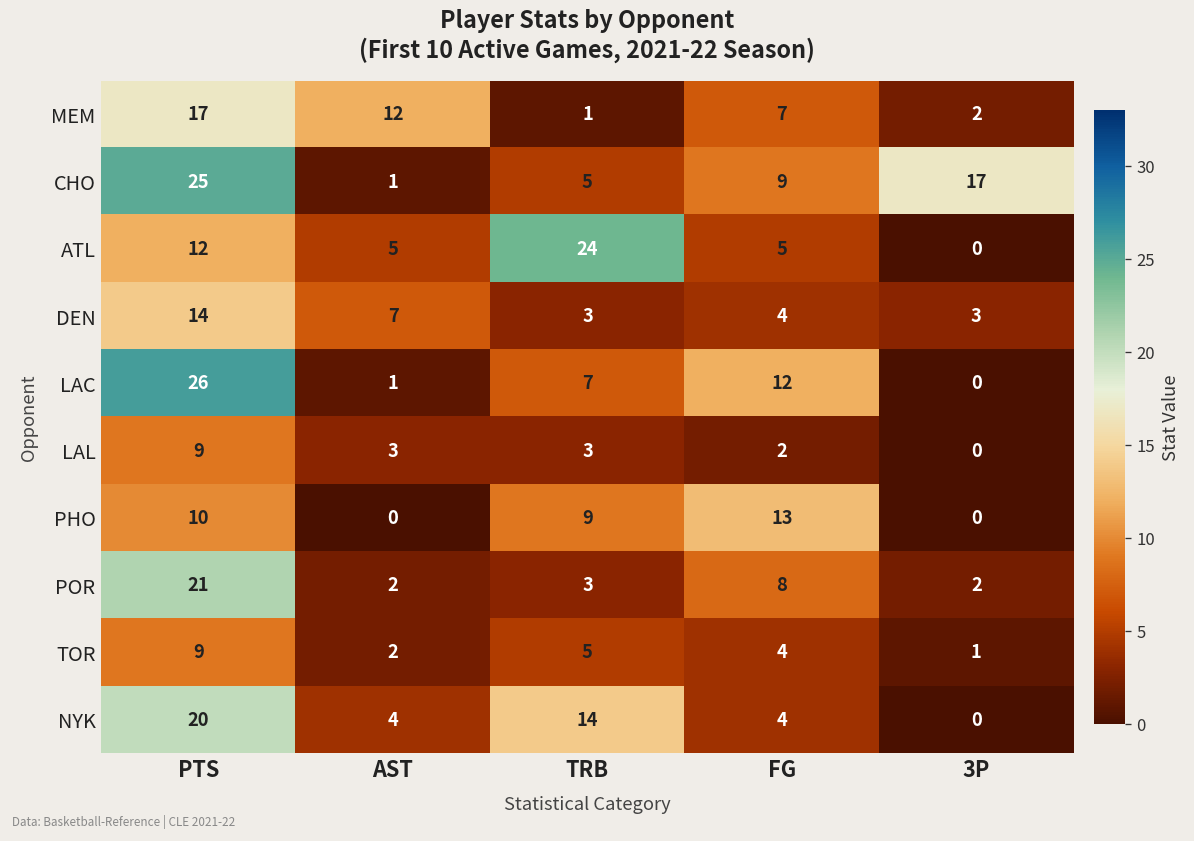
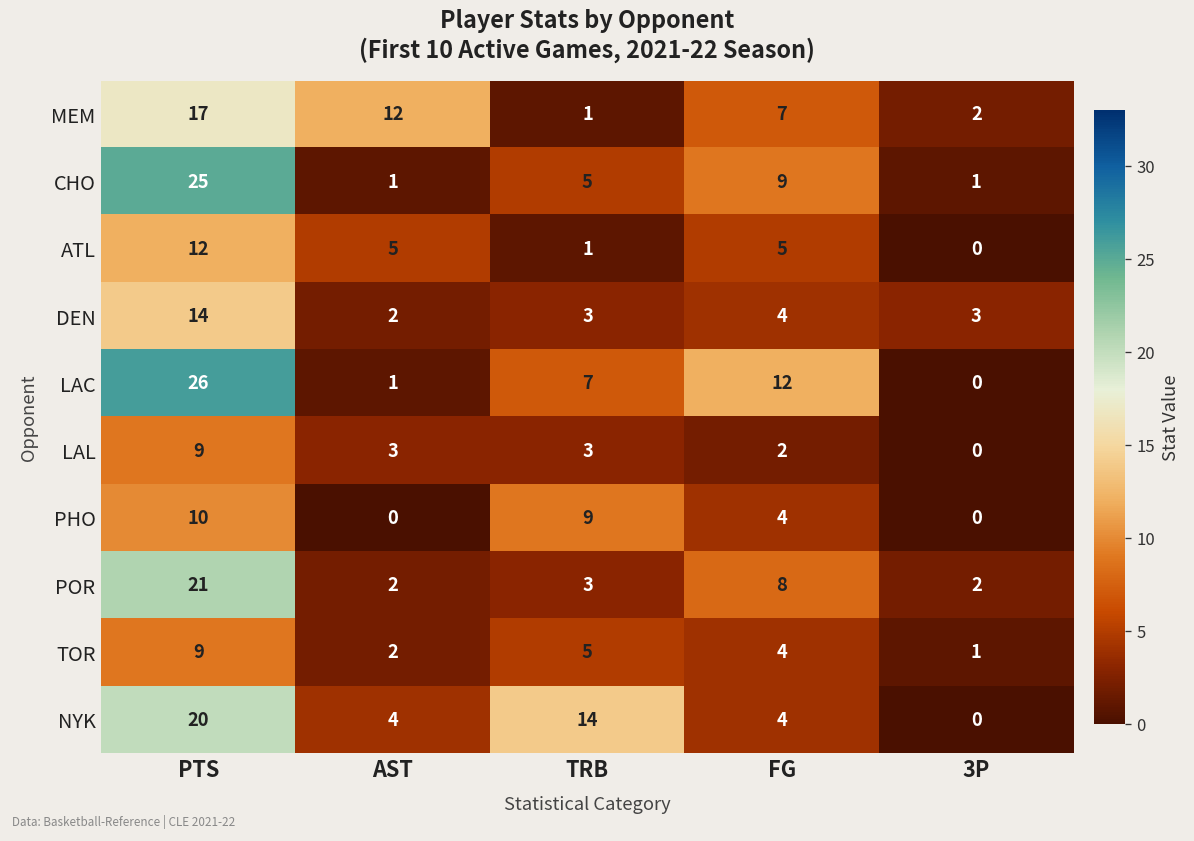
CHO, 3P: 17 -> 1
ATL, TRB: 24 -> 1
DEN, AST: 7 -> 2
PHO, FG: 13 -> 4
